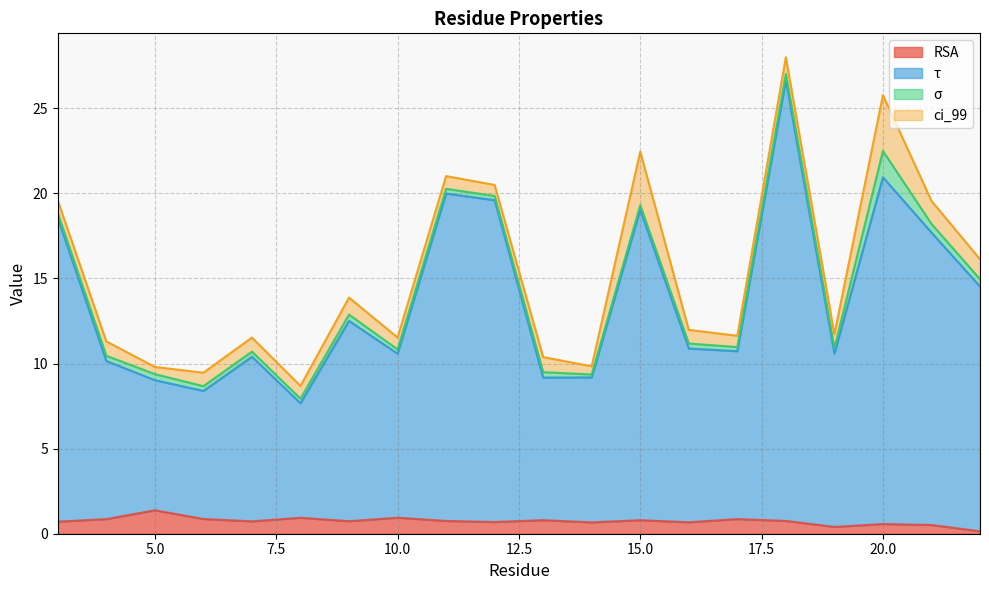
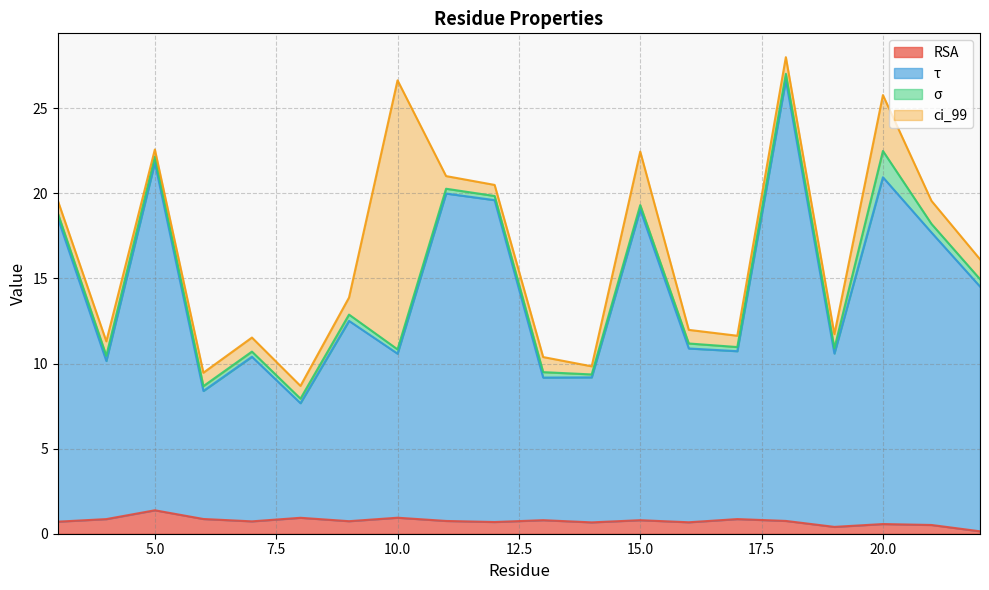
τ, 5.0: 7.6 -> 20.4
ci_99, 10.0: 0.7 -> 15.8
